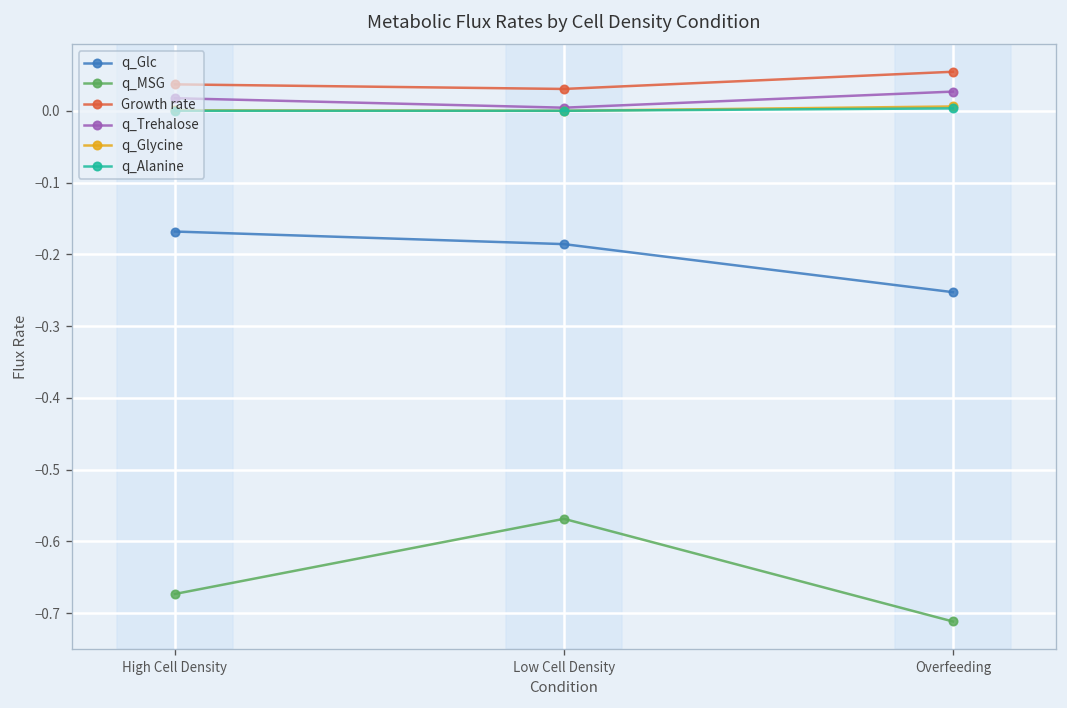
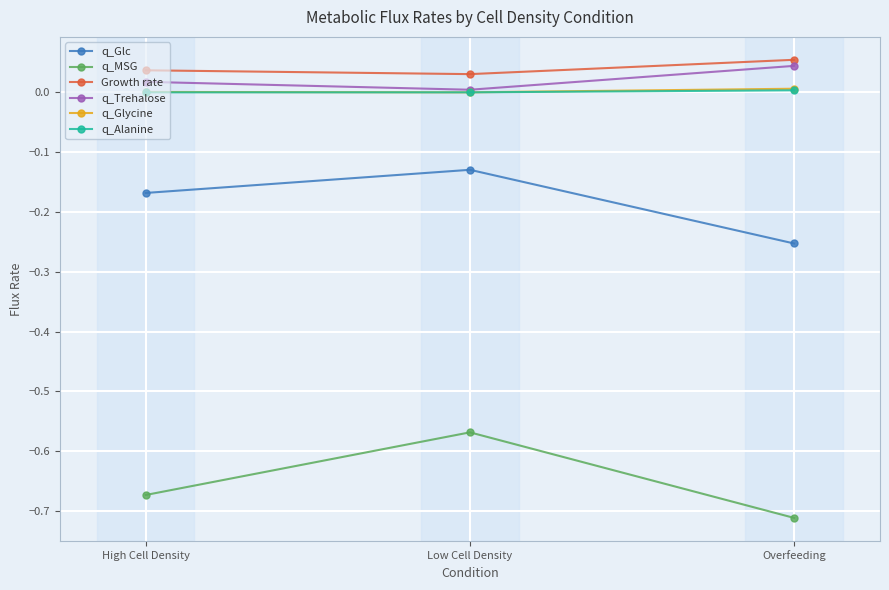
q_Glc, Low Cell Density: -0.19 -> -0.13
q_Trehalose, Overfeeding: 0.03 -> 0.04
